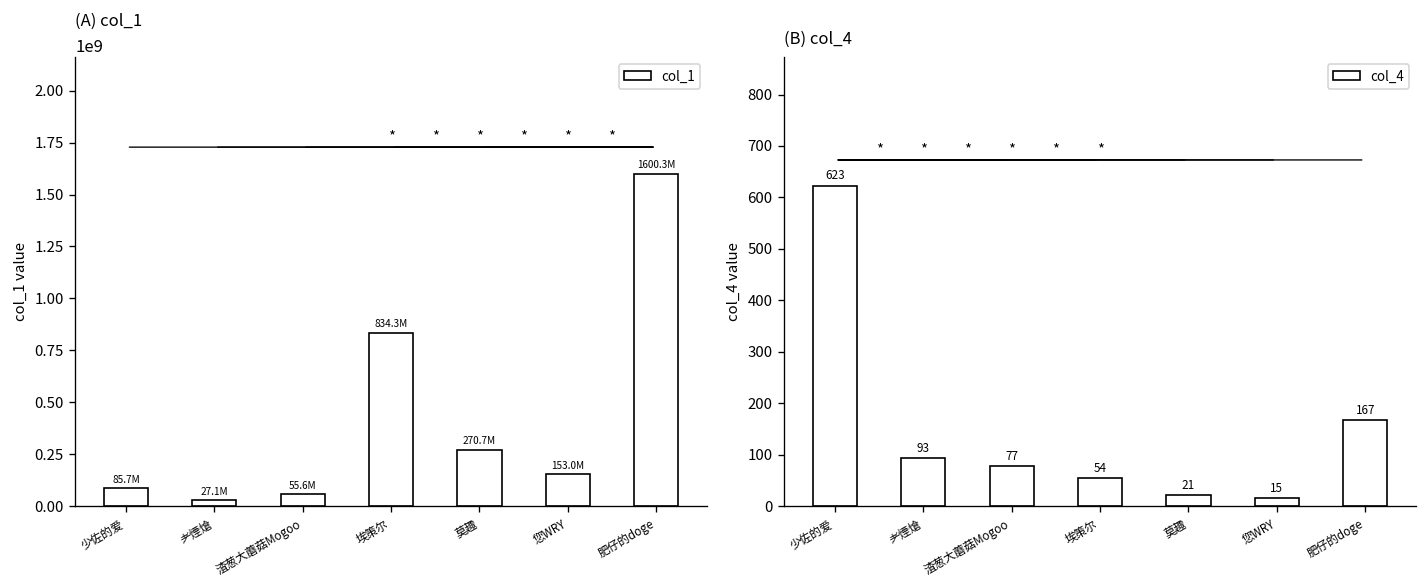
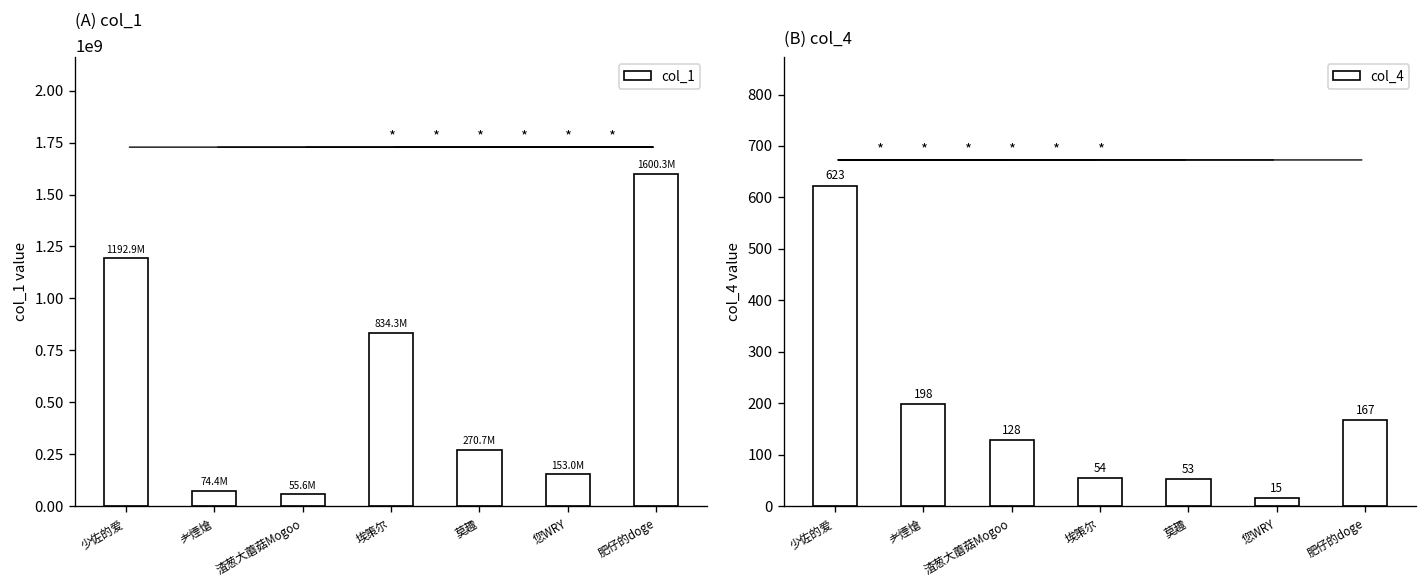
(A) col_1, 少佐的爱: 85.7M -> 1192.9M
(A) col_1, 耂煙熗: 27.1M -> 74.4M
(B) col_4, 耂煙熗: 93 -> 198
(B) col_4, 渣葱大蘑菇Mogoo: 77 -> 128
(B) col_4, 莫趣: 21 -> 53
